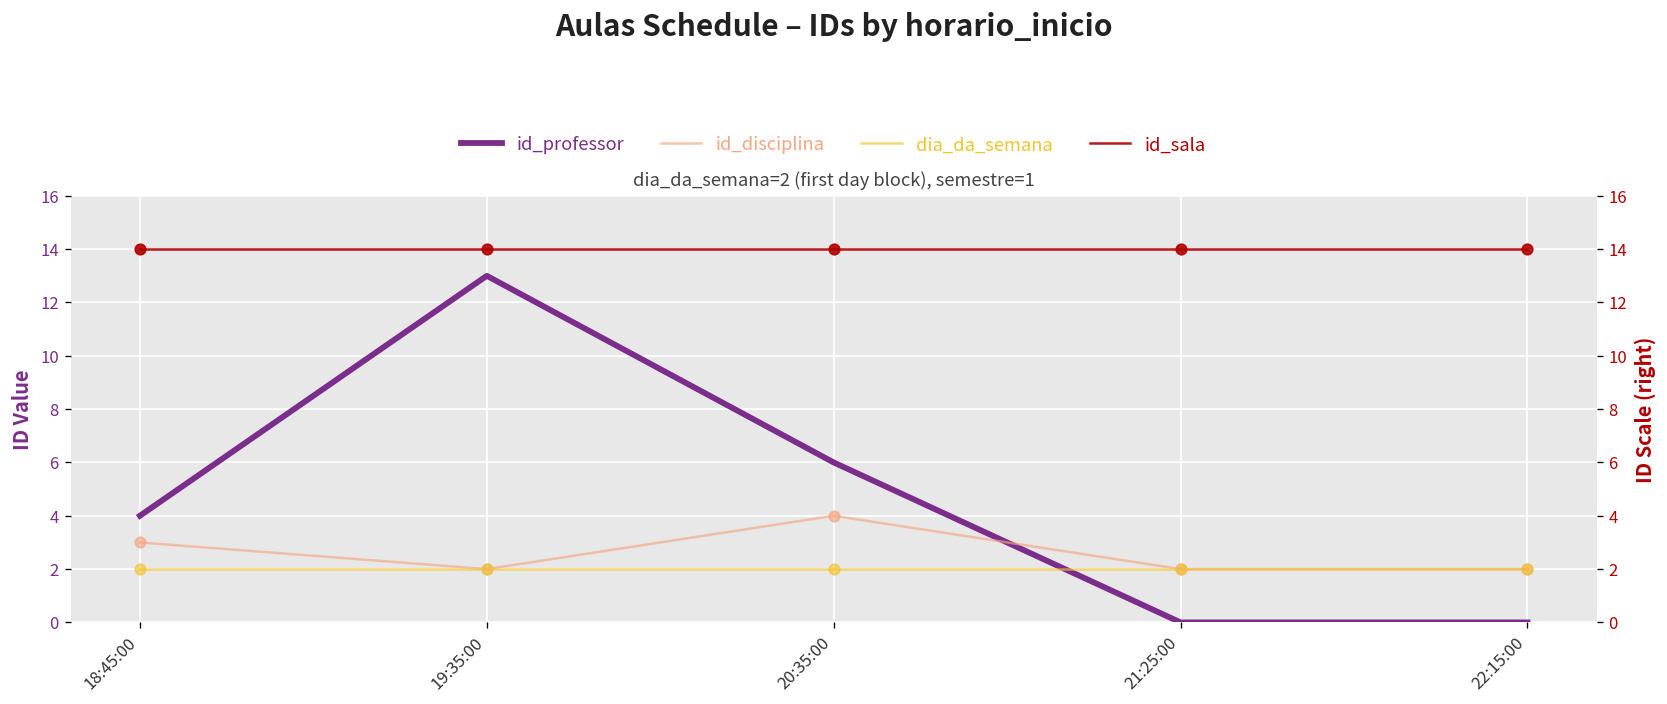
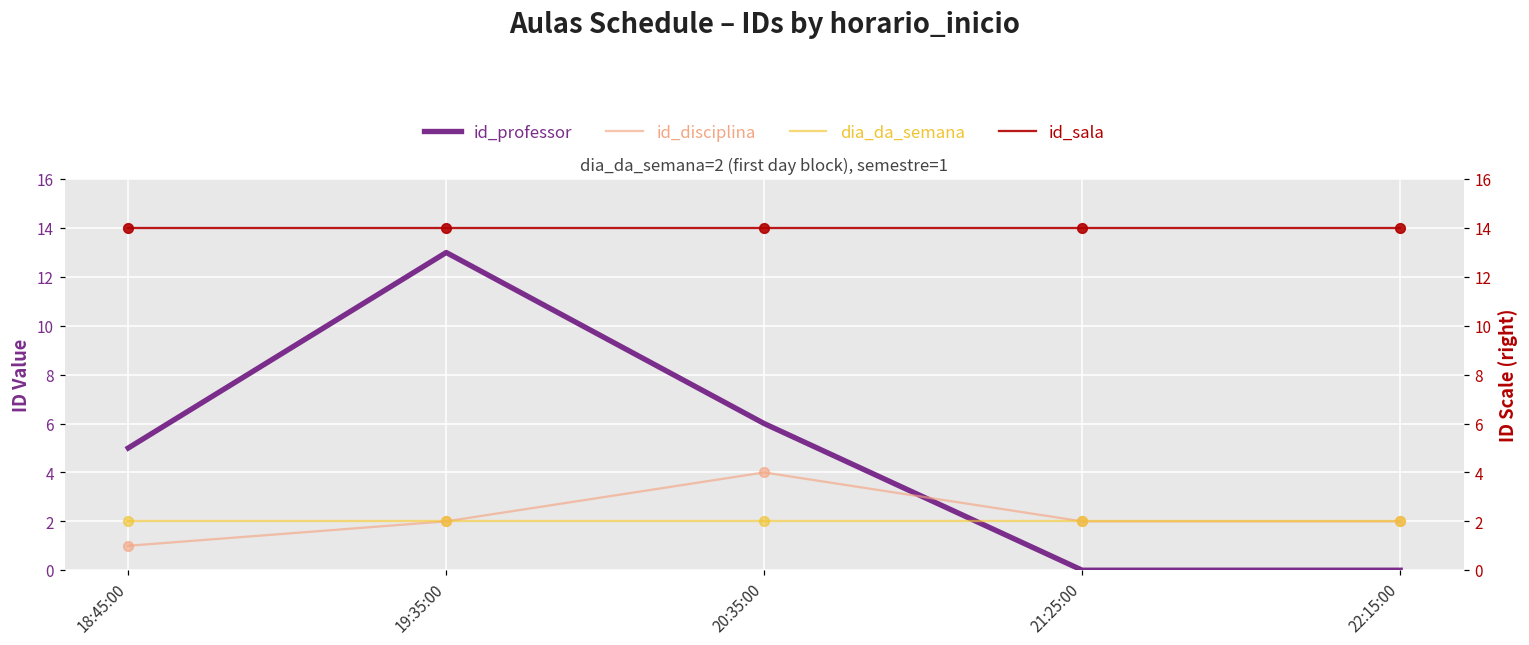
id_professor, 18:45:00: 4 -> 5
id_disciplina, 18:45:00: 3 -> 1
